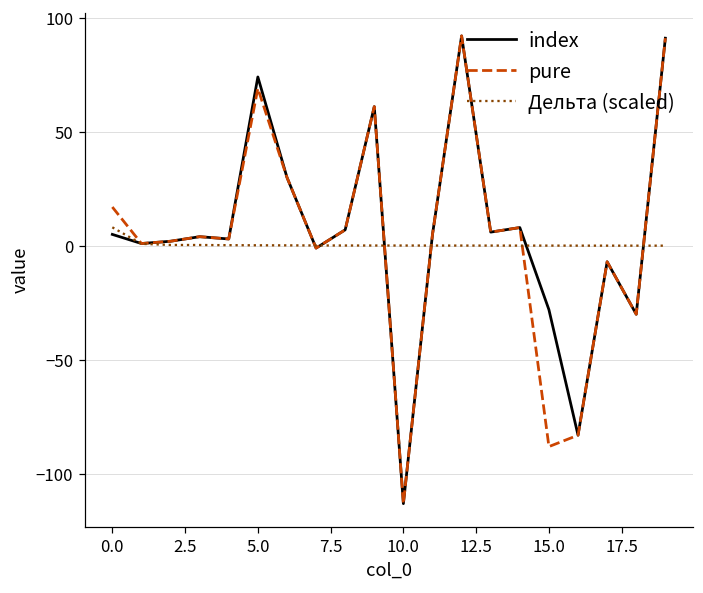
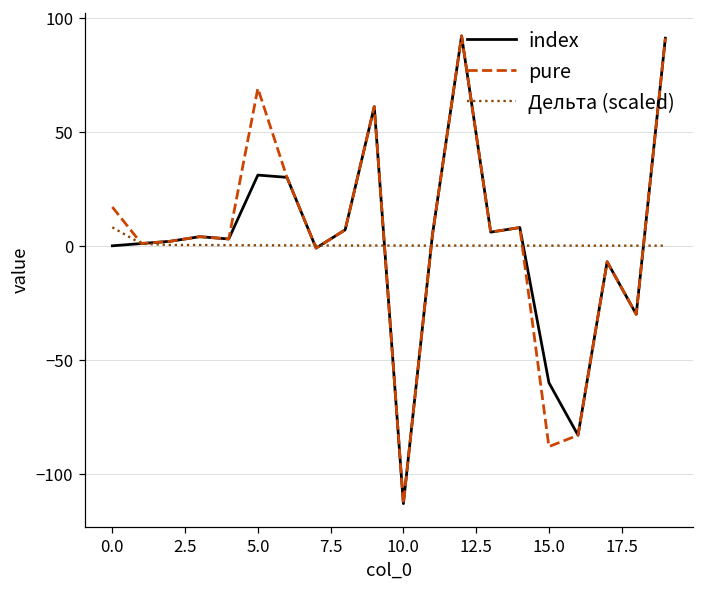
index, 0.0: 5 -> 0
index, 5.0: 74 -> 31
index, 15.0: -28 -> -60
